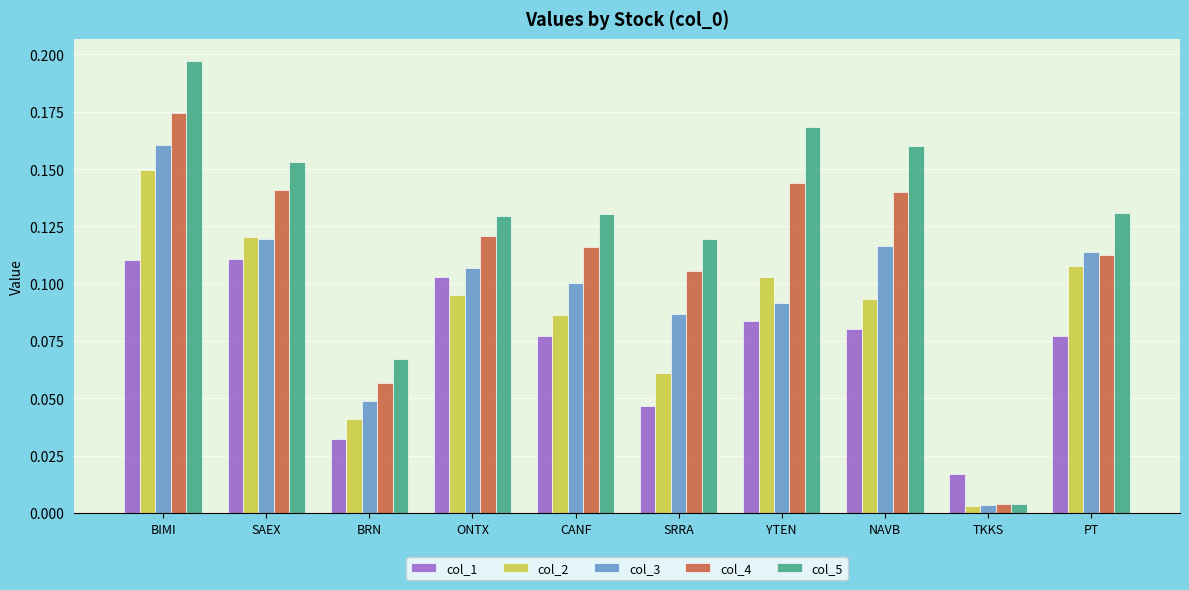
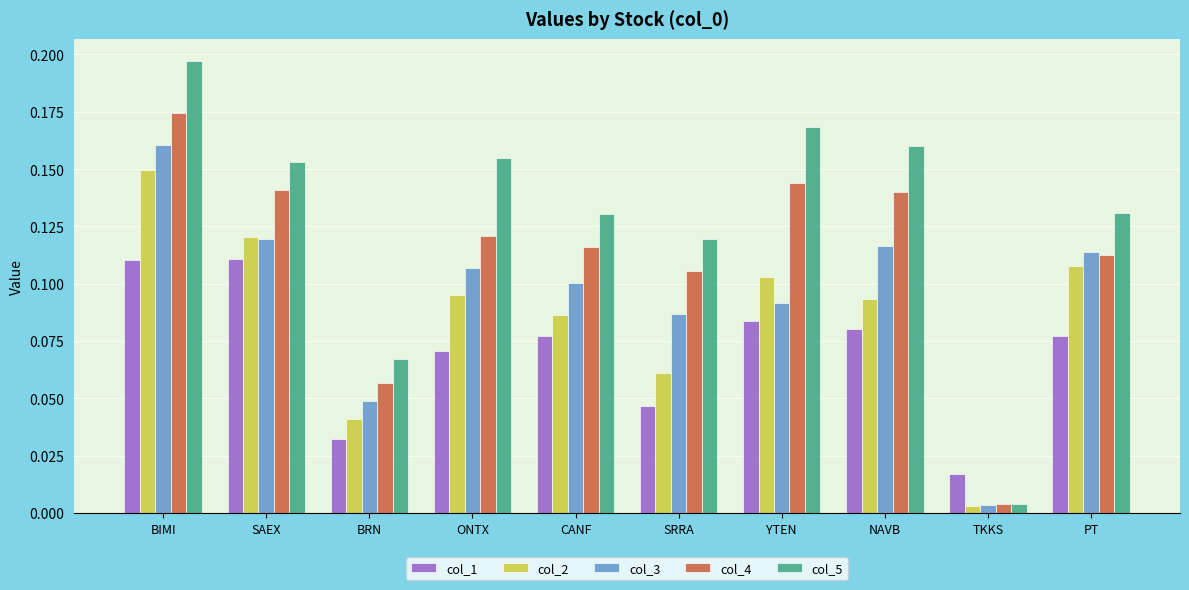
col_1, ONTX: 0.103 -> 0.071
col_5, ONTX: 0.129 -> 0.155
